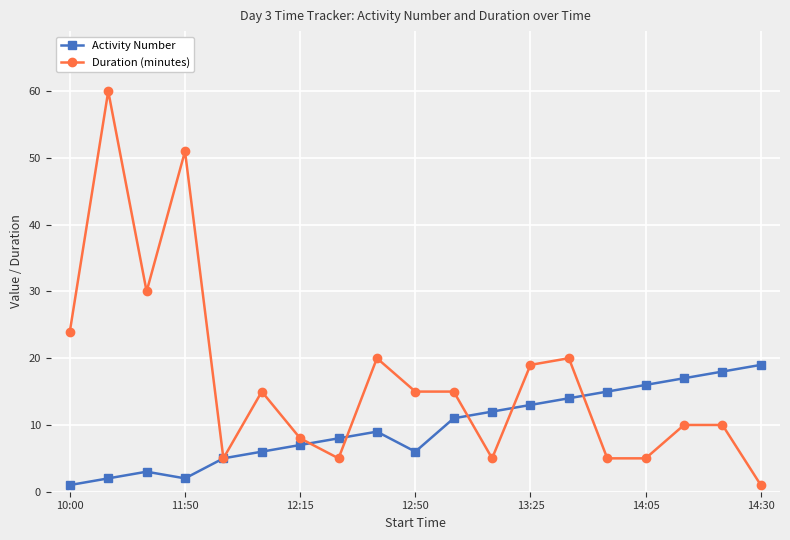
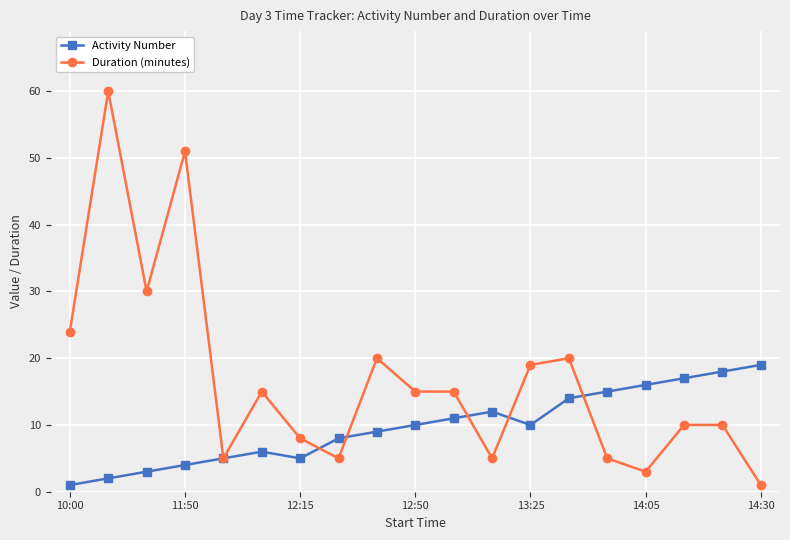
Activity Number, 11:50: 2 -> 4
Activity Number, 12:15: 7 -> 5
Activity Number, 12:50: 6 -> 10
Activity Number, 13:25: 13 -> 10
Duration (minutes), 14:05: 5 -> 3
